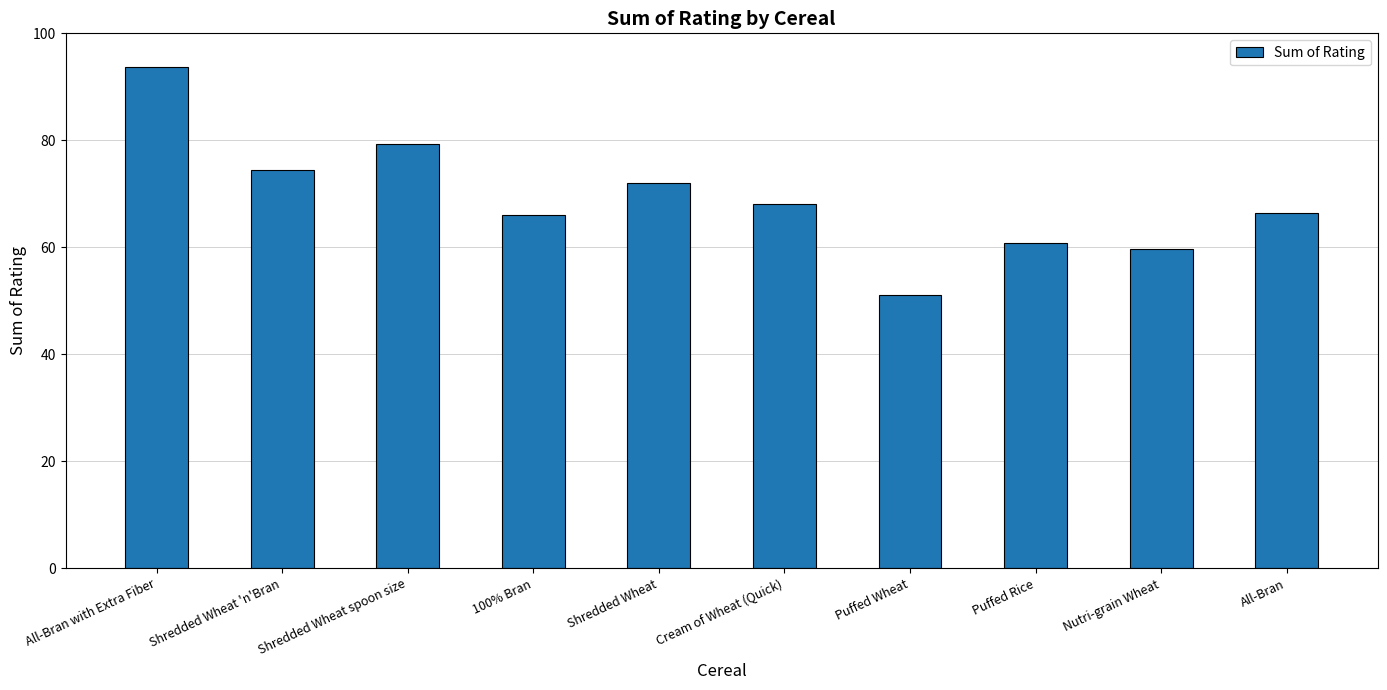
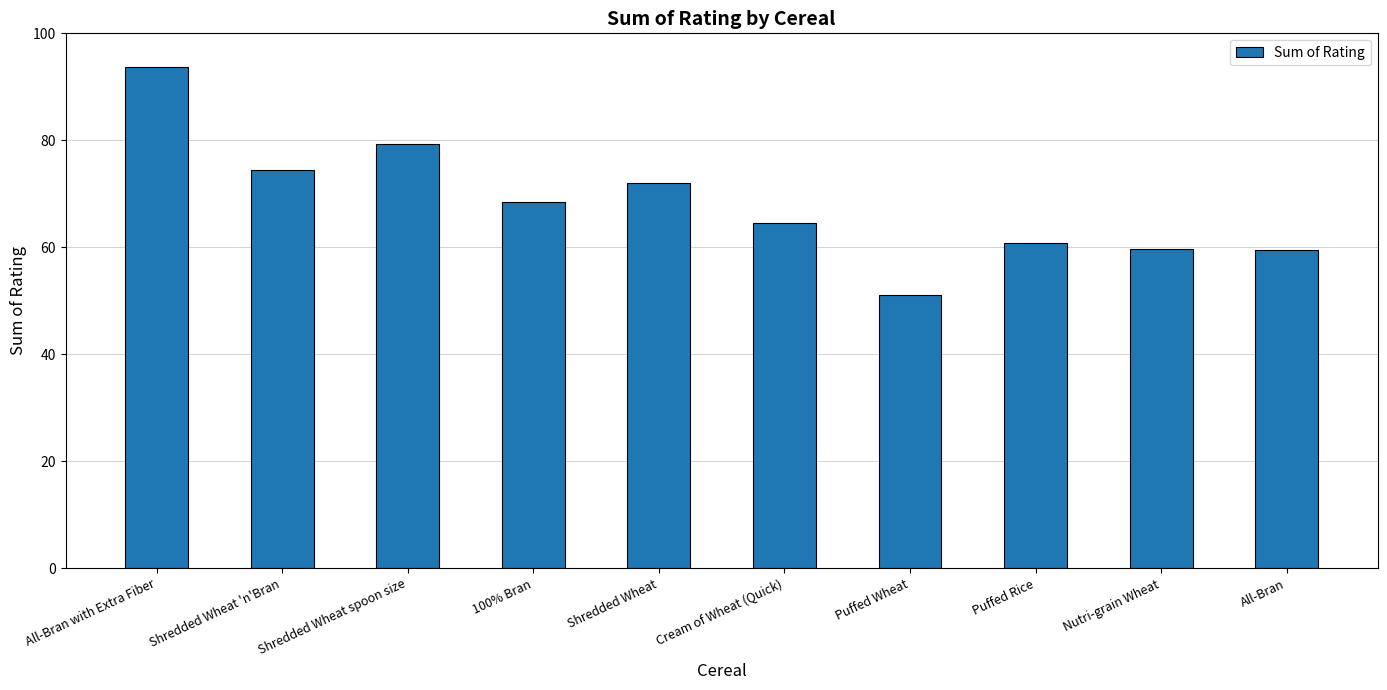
100% Bran: 66 -> 68
Cream of Wheat (Quick): 68 -> 65
All-Bran: 66 -> 59
